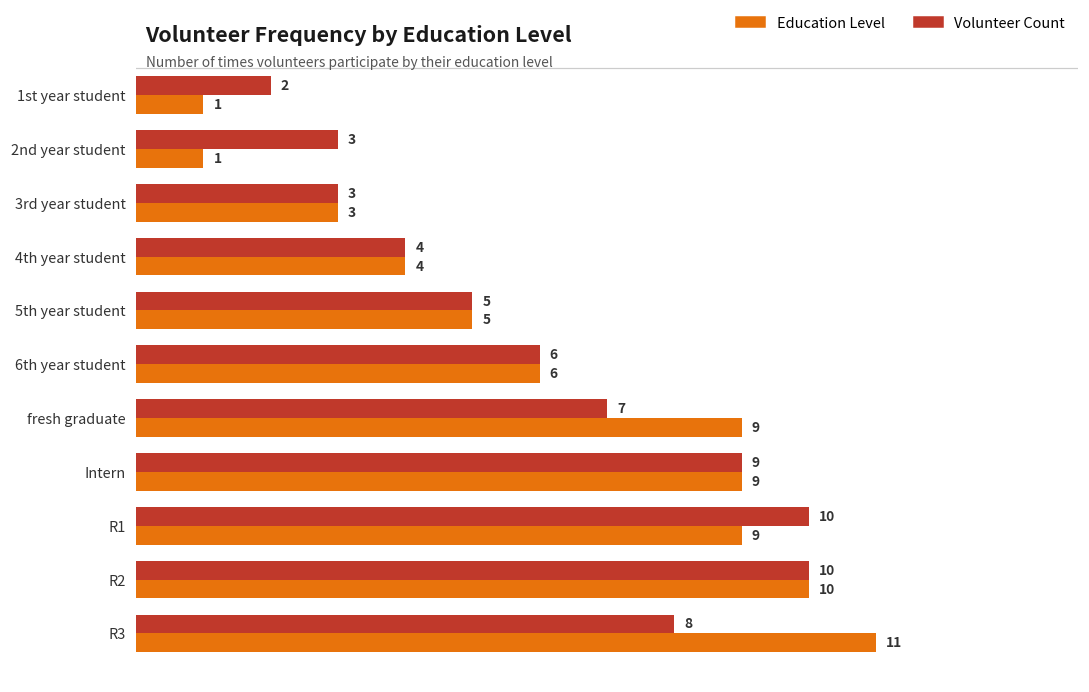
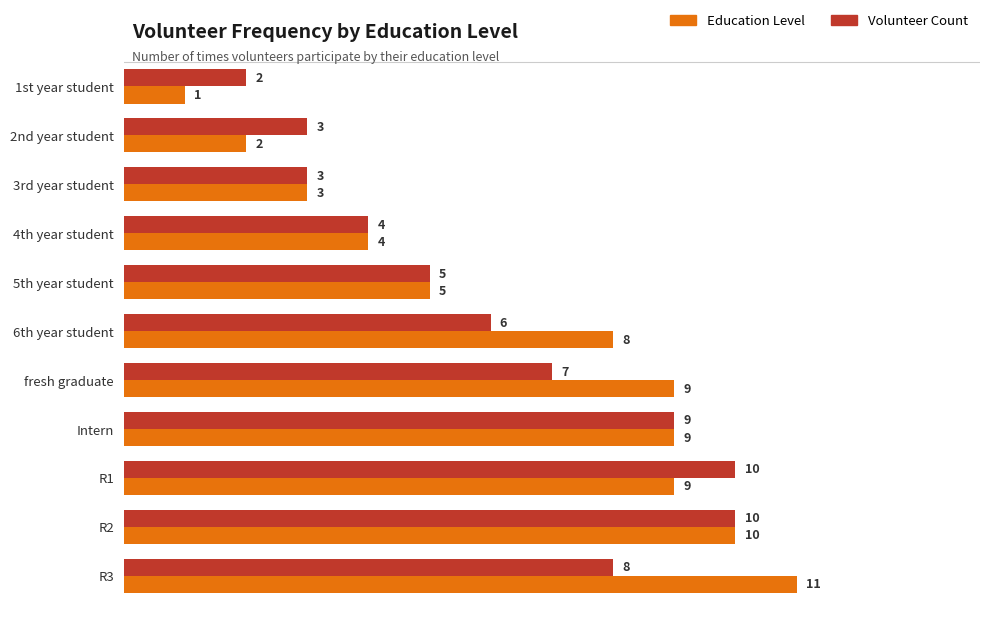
Education Level, 2nd year student: 1 -> 2
Education Level, 6th year student: 6 -> 8
